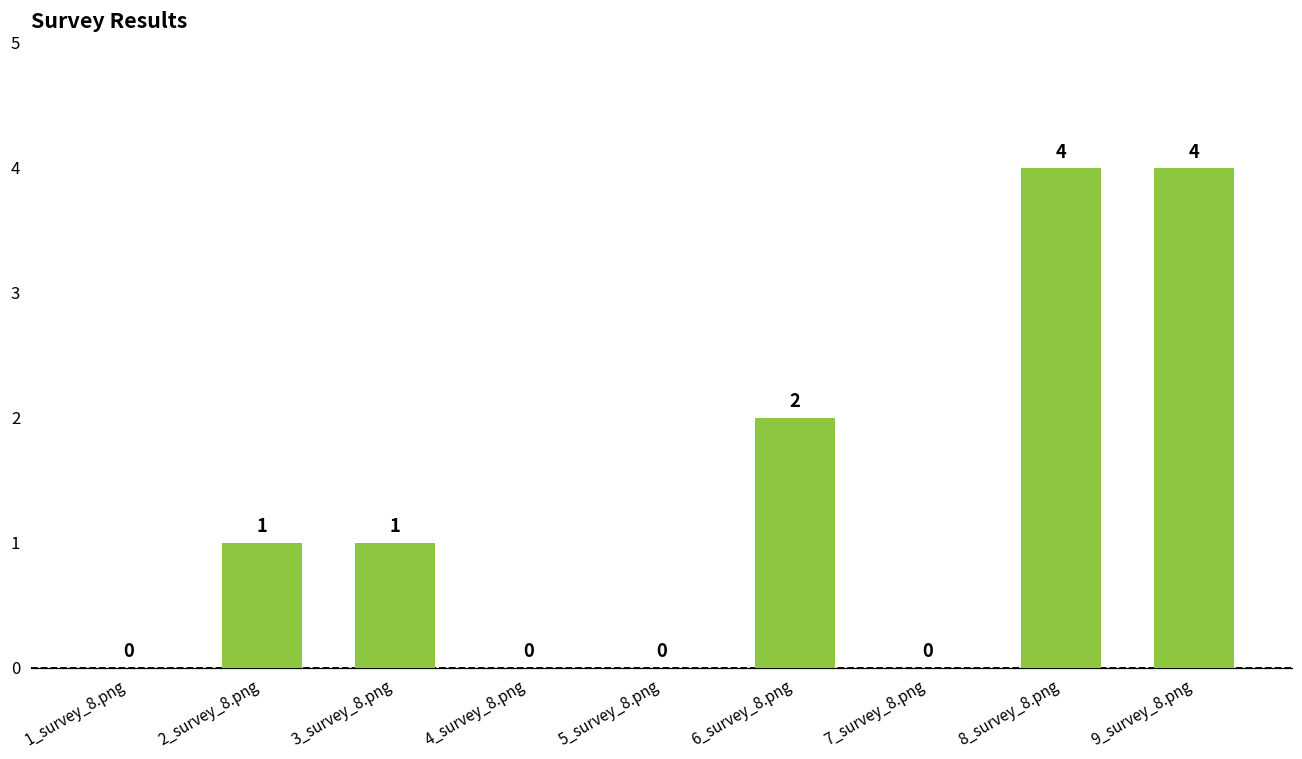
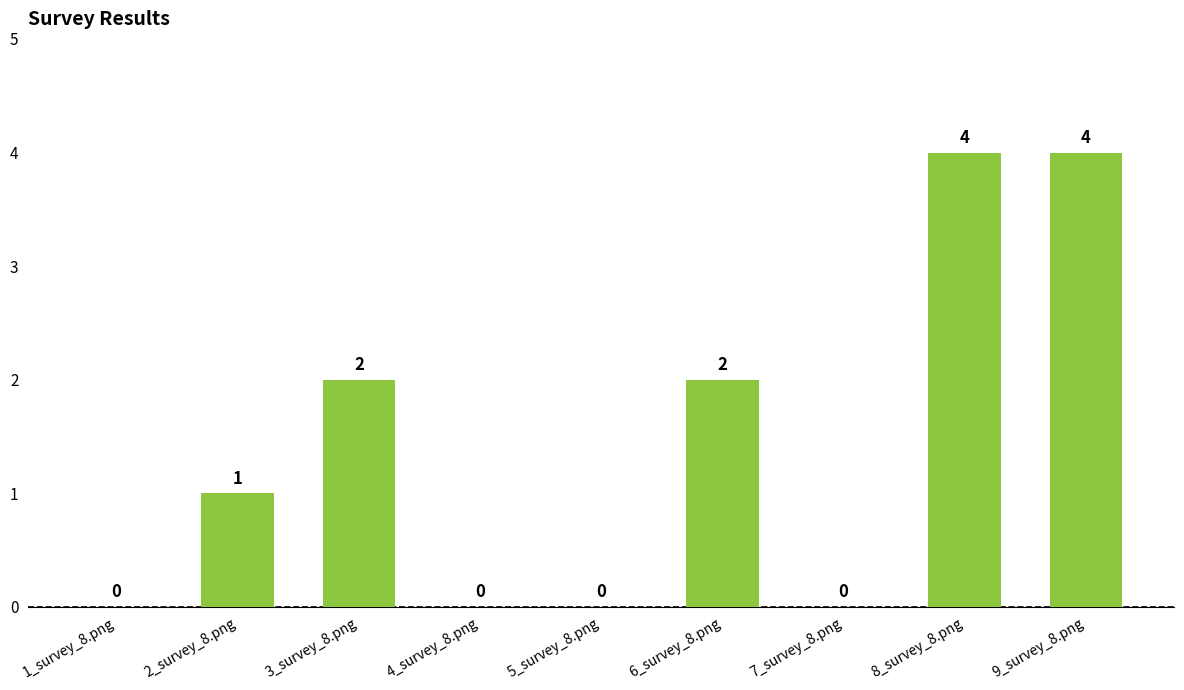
3_survey_8.png: 1 -> 2
